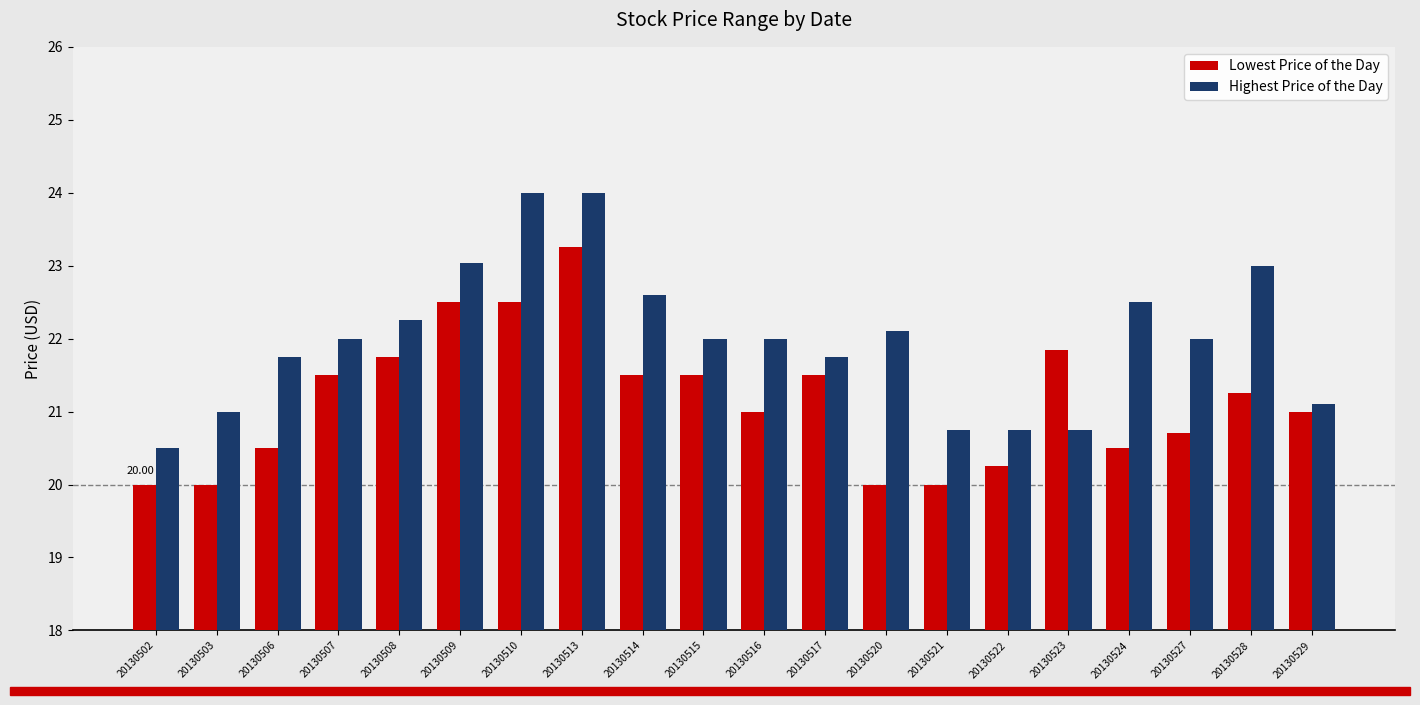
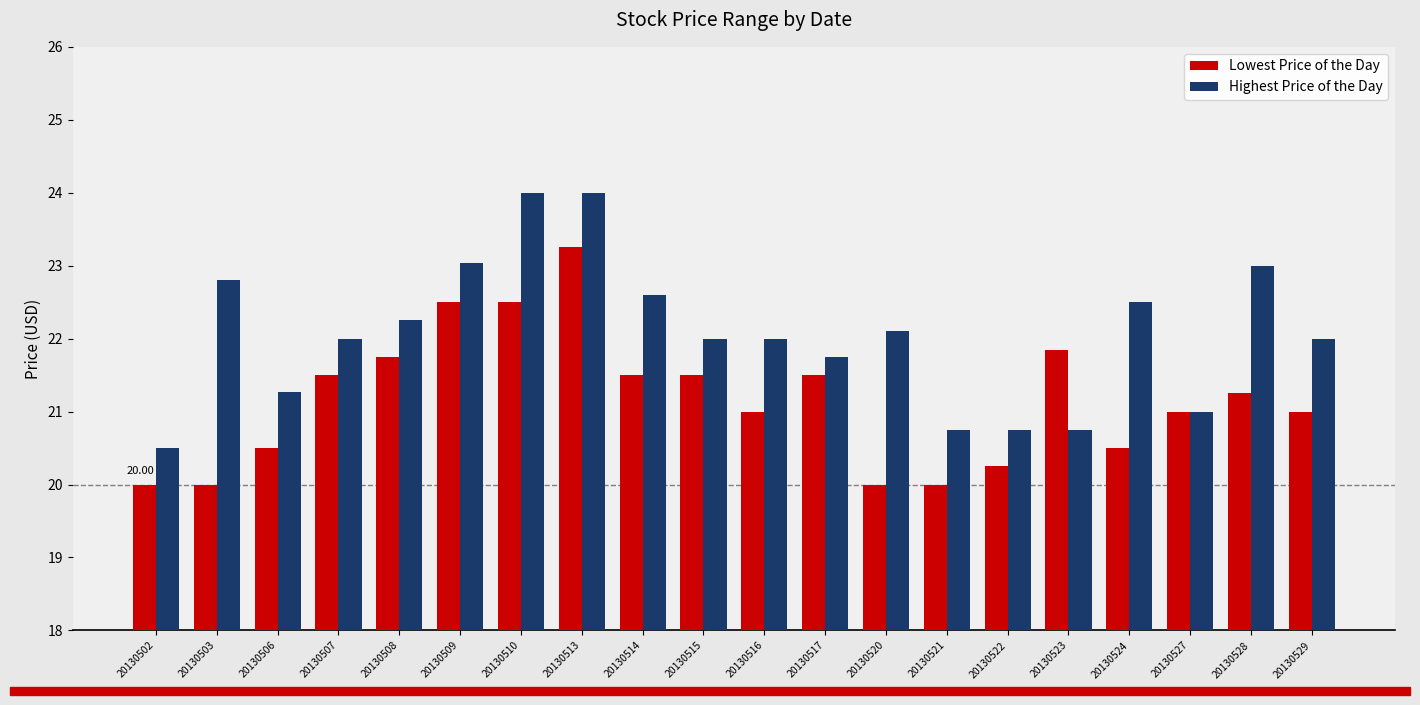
Highest Price of the Day, 20130503: 21.0 -> 22.8
Highest Price of the Day, 20130506: 21.8 -> 21.3
Lowest Price of the Day, 20130527: 20.7 -> 21.0
Highest Price of the Day, 20130527: 22 -> 21
Highest Price of the Day, 20130529: 21.1 -> 22.0
